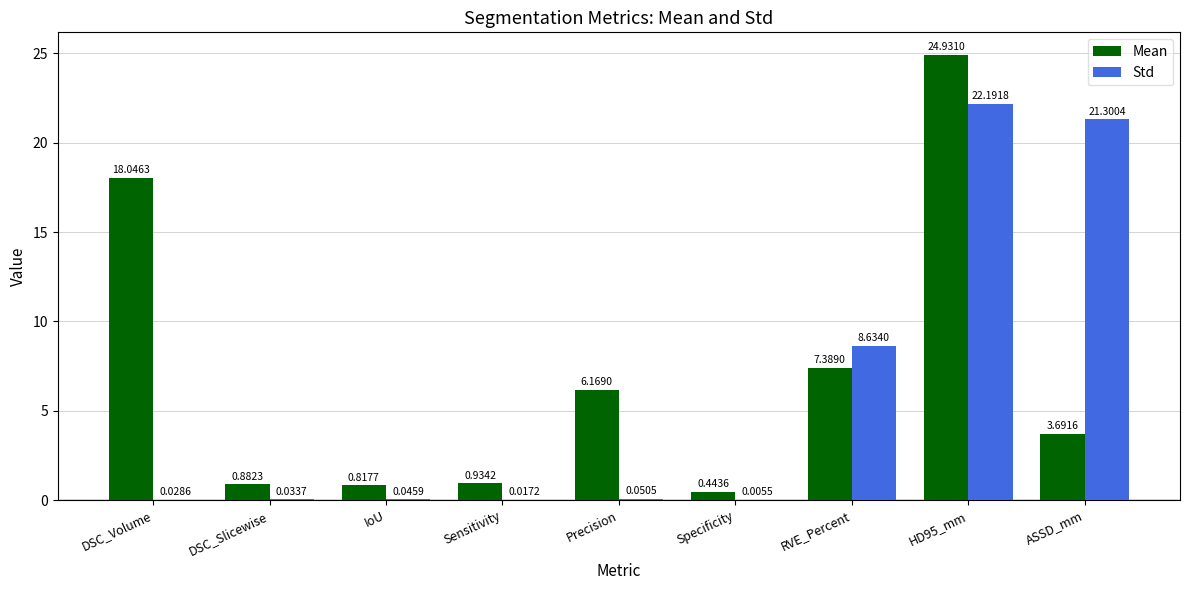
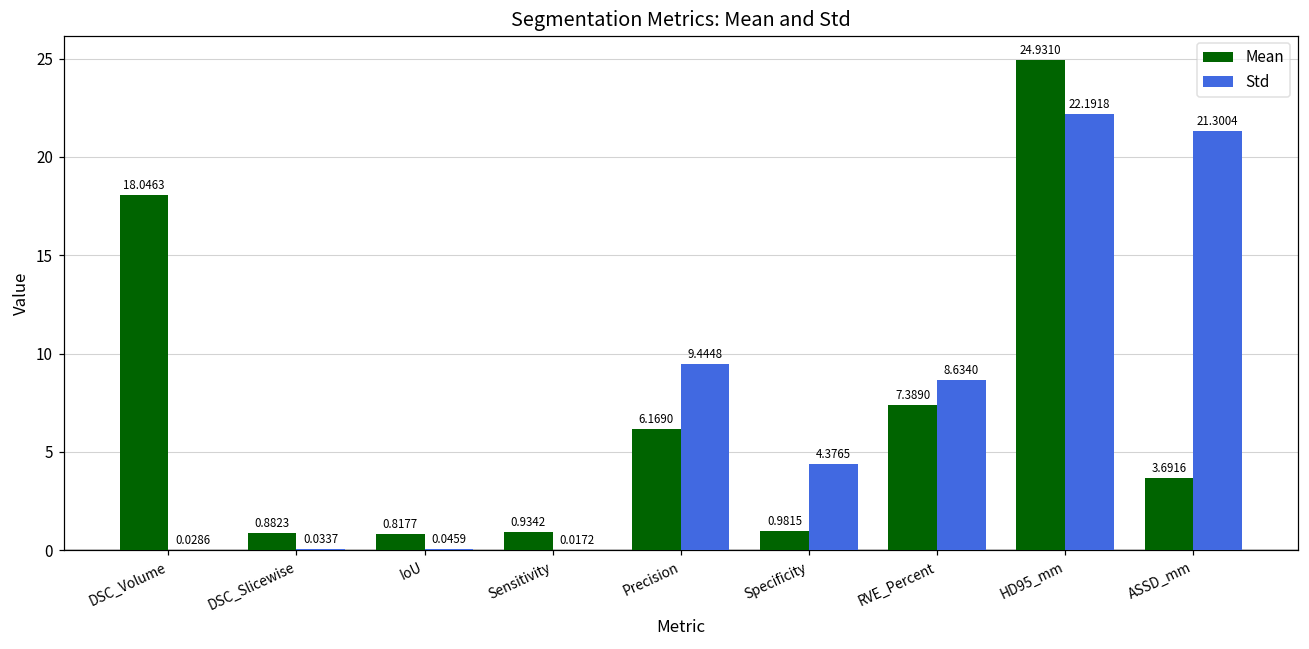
Std, Precision: 0.0505 -> 9.4448
Mean, Specificity: 0.4436 -> 0.9815
Std, Specificity: 0.0055 -> 4.3765
